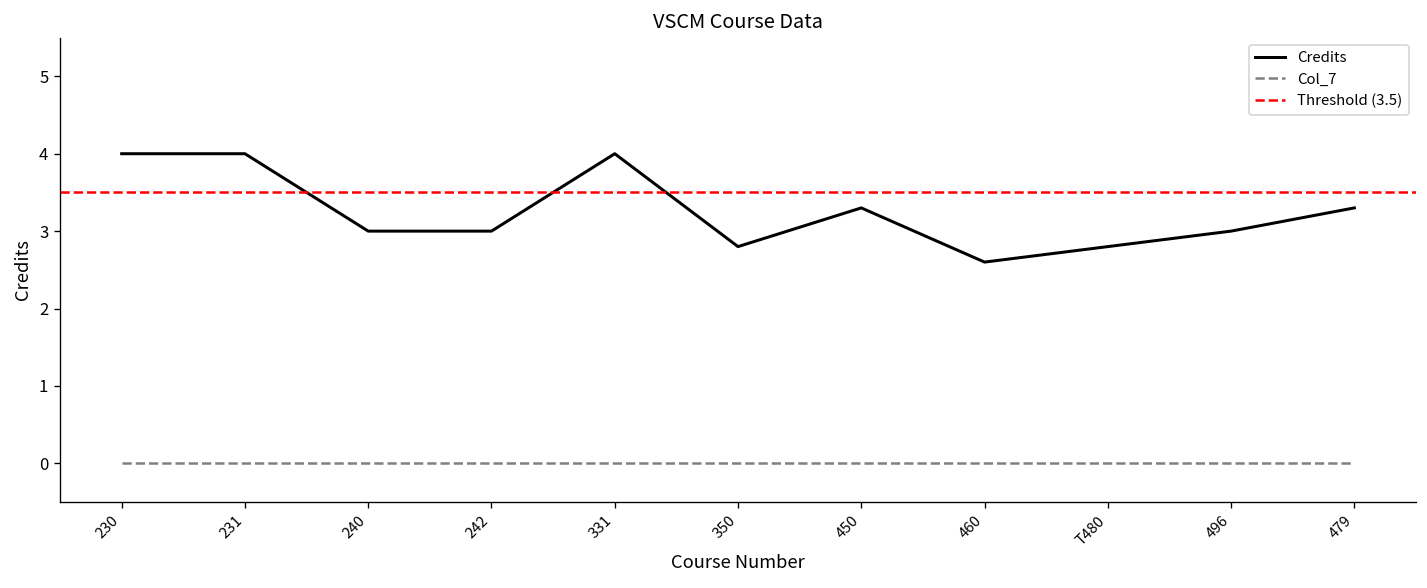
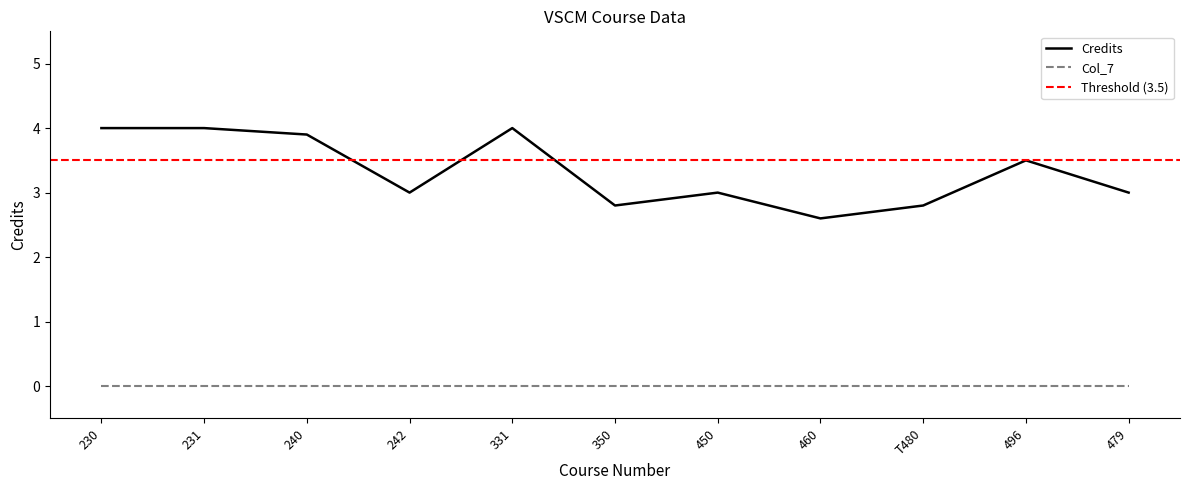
Credits, 240: 3.0 -> 3.9
Credits, 450: 3.3 -> 3.0
Credits, 496: 3.0 -> 3.5
Credits, 479: 3.3 -> 3.0
